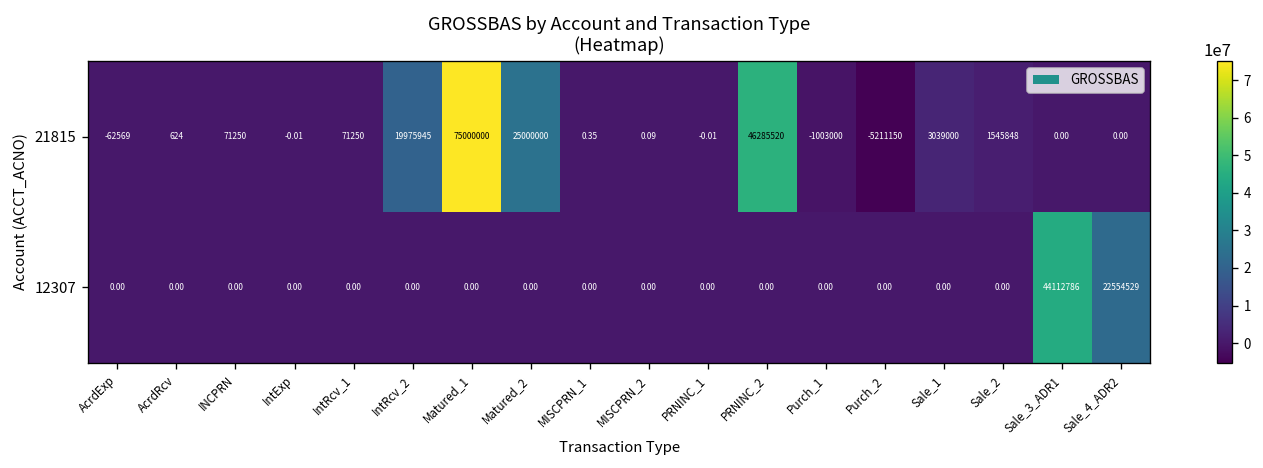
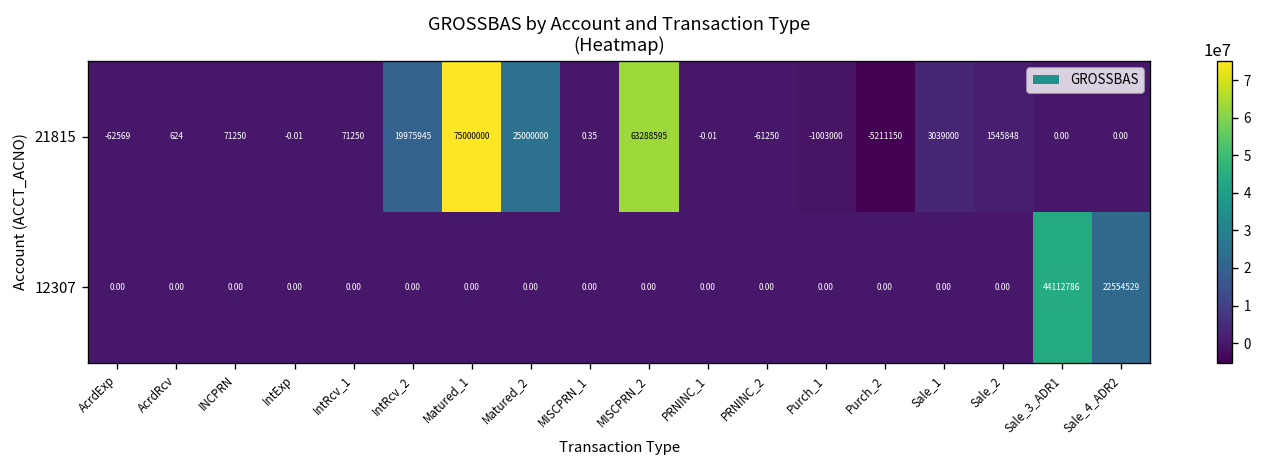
21815, MISCPRN_2: 0.09 -> 63288595
21815, PRNINC_2: 46285520 -> -61250
